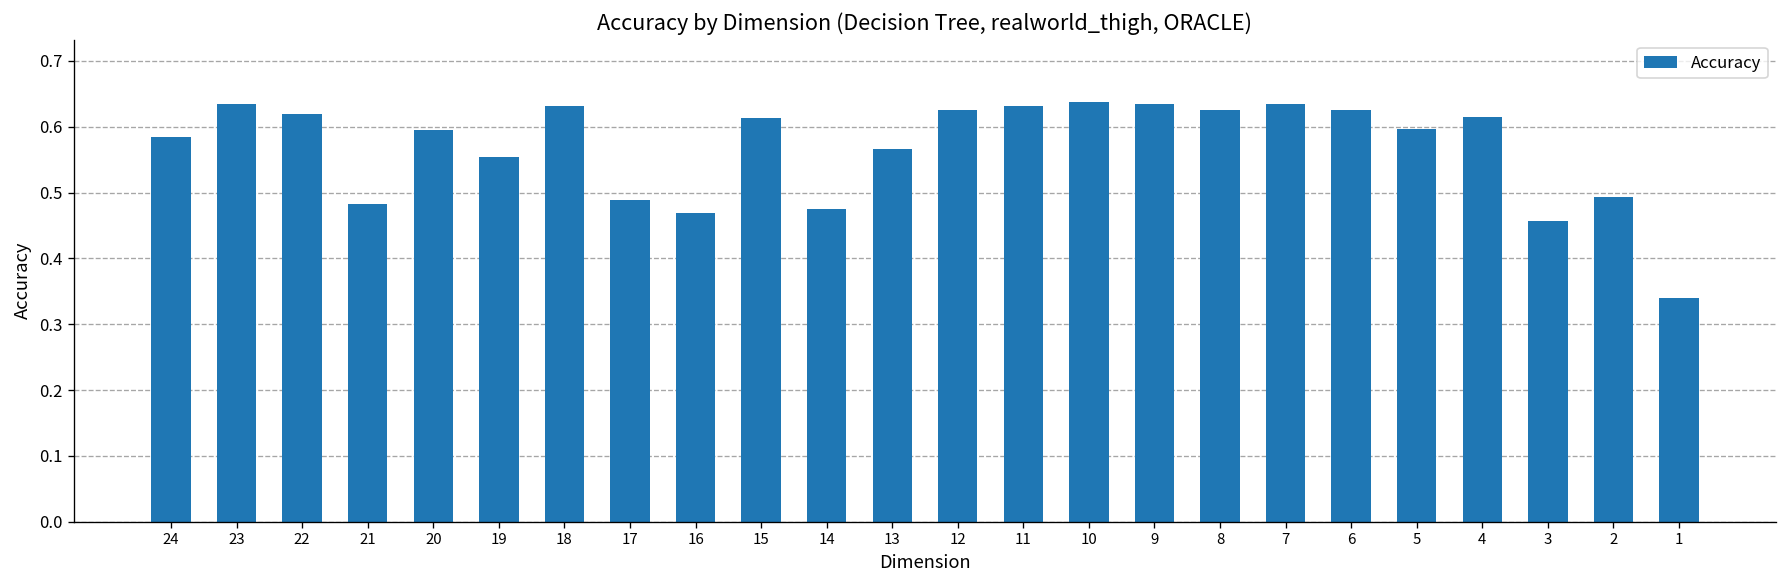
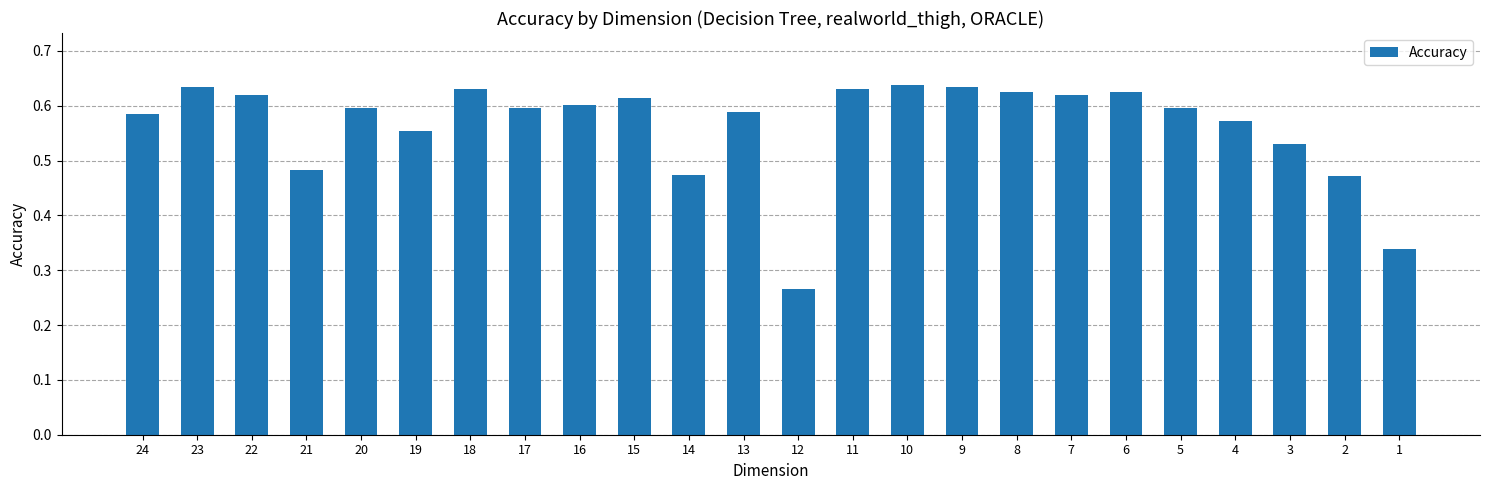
17: 0.49 -> 0.60
16: 0.47 -> 0.60
13: 0.57 -> 0.59
12: 0.63 -> 0.27
7: 0.63 -> 0.62
4: 0.62 -> 0.57
3: 0.46 -> 0.53
2: 0.49 -> 0.47
